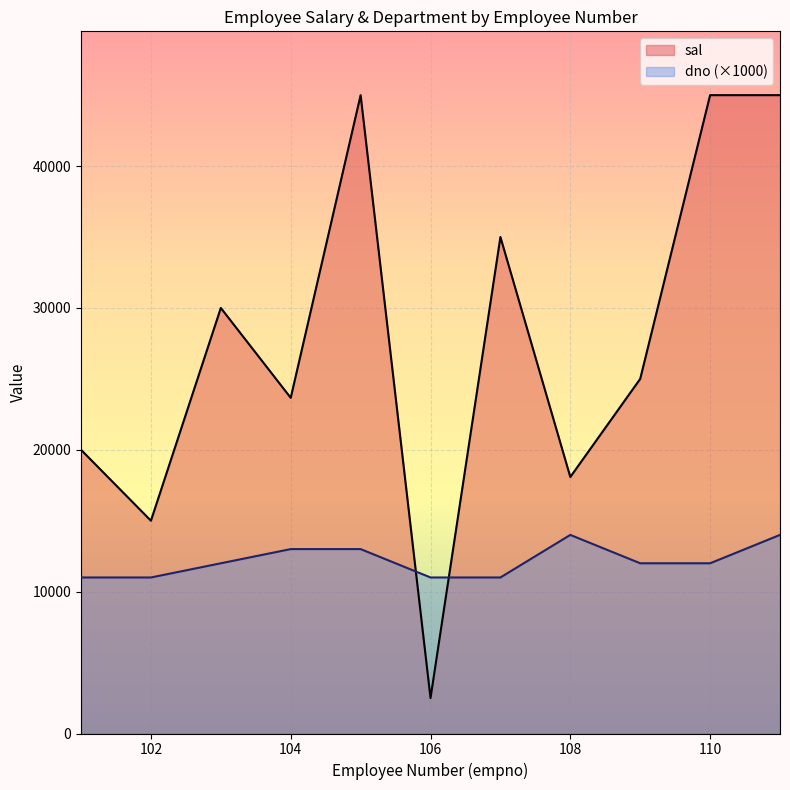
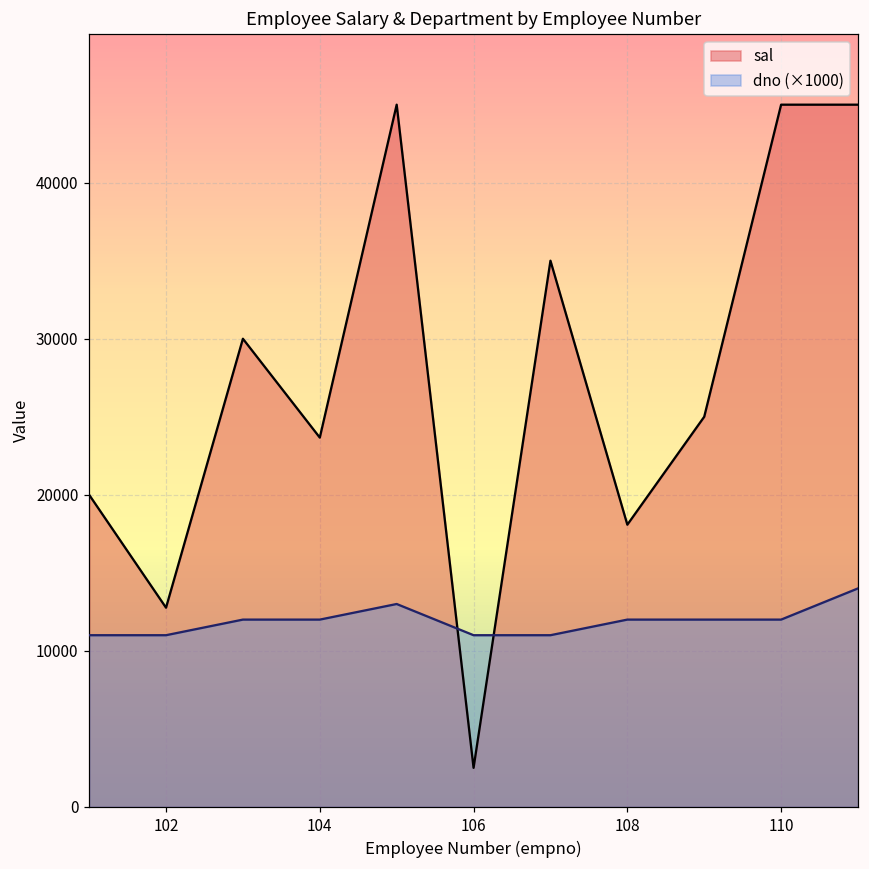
sal, 102: 15000 -> 12800
dno (×1000), 104: 13000 -> 12000
dno (×1000), 108: 14000 -> 12000
